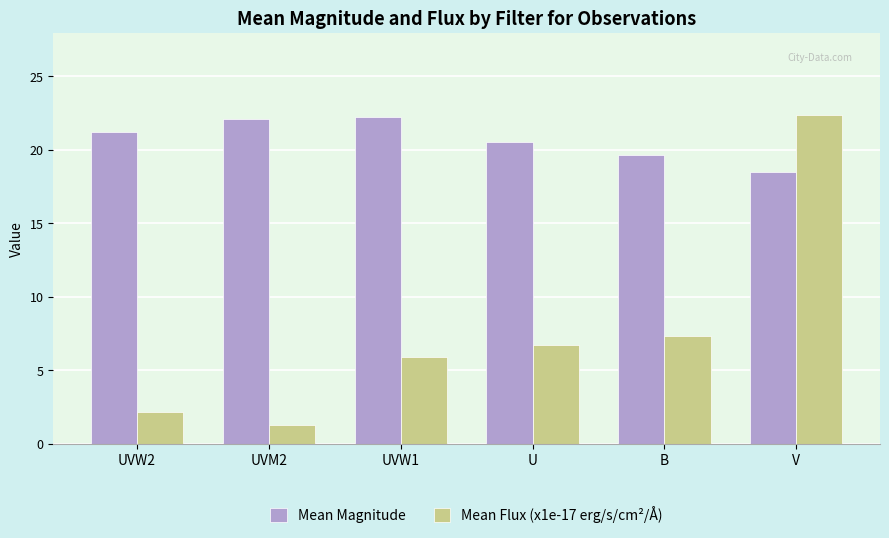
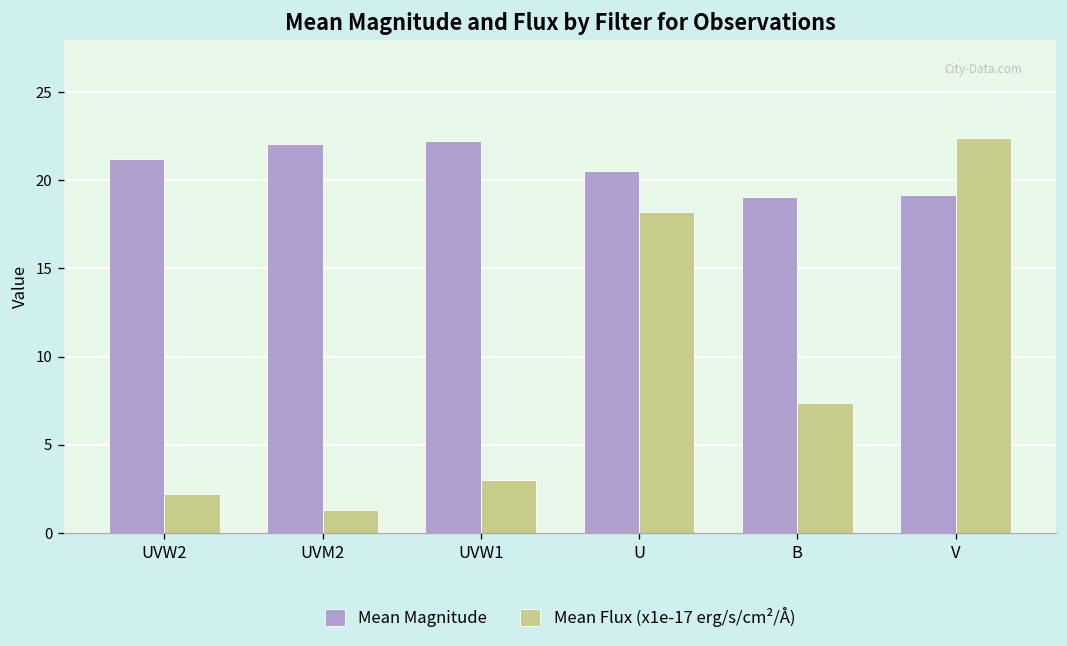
Mean Flux (x1e-17 erg/s/cm²/Å), UVW1: 5.9 -> 3.0
Mean Flux (x1e-17 erg/s/cm²/Å), U: 6.7 -> 18.2
Mean Magnitude, B: 19.7 -> 19.0
Mean Magnitude, V: 18.5 -> 19.1
